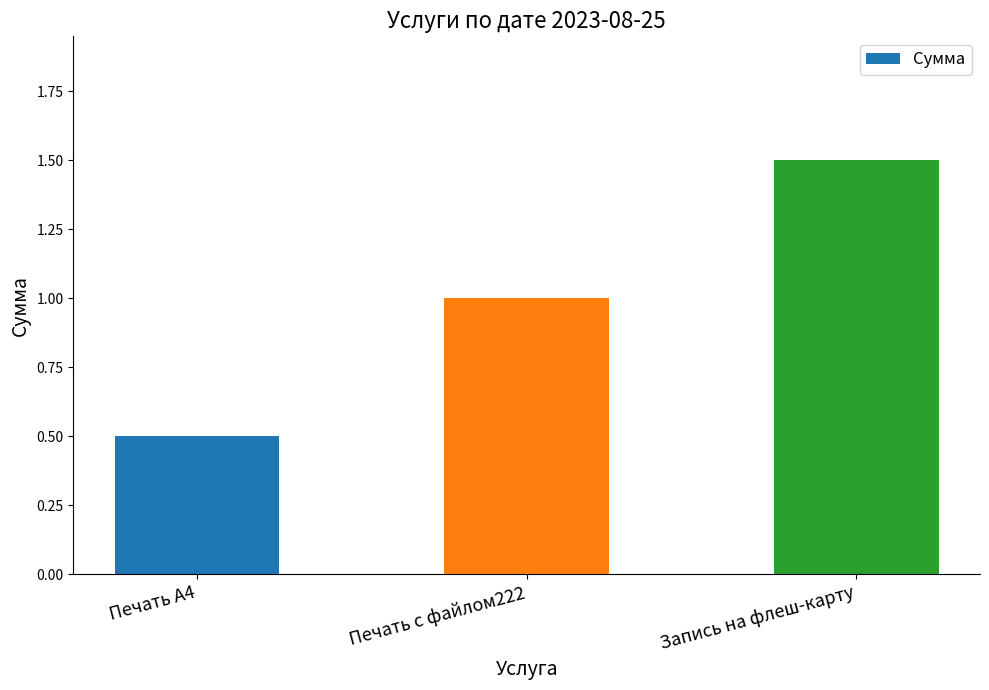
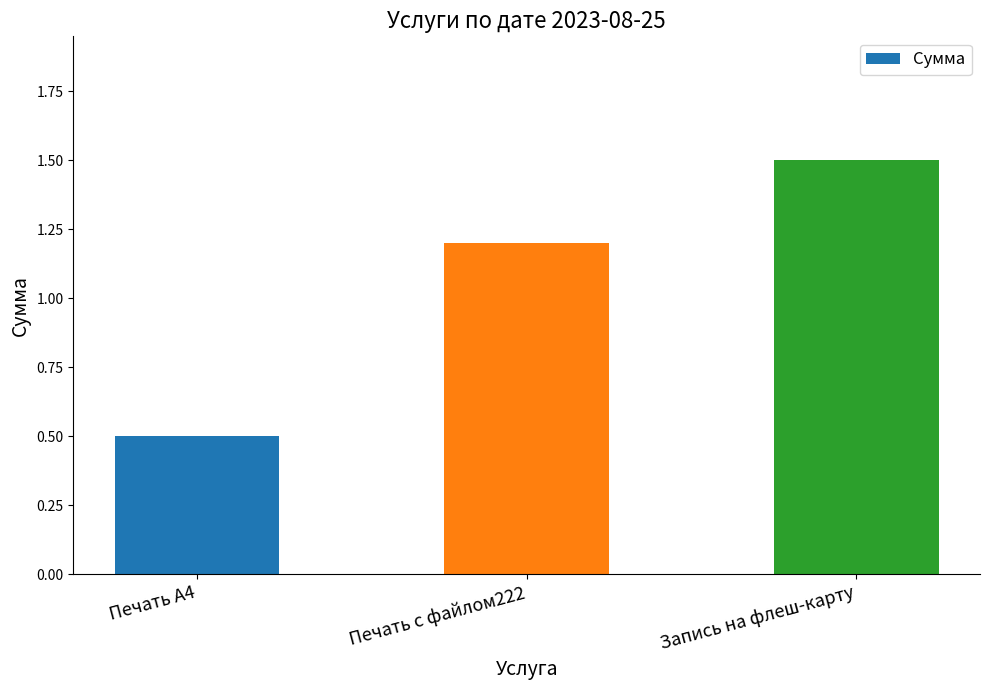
Печать с файлом222: 1.0 -> 1.2
